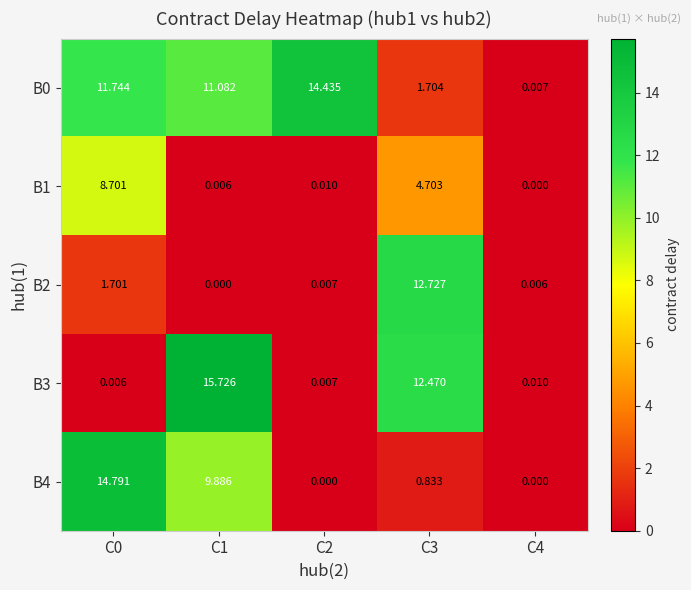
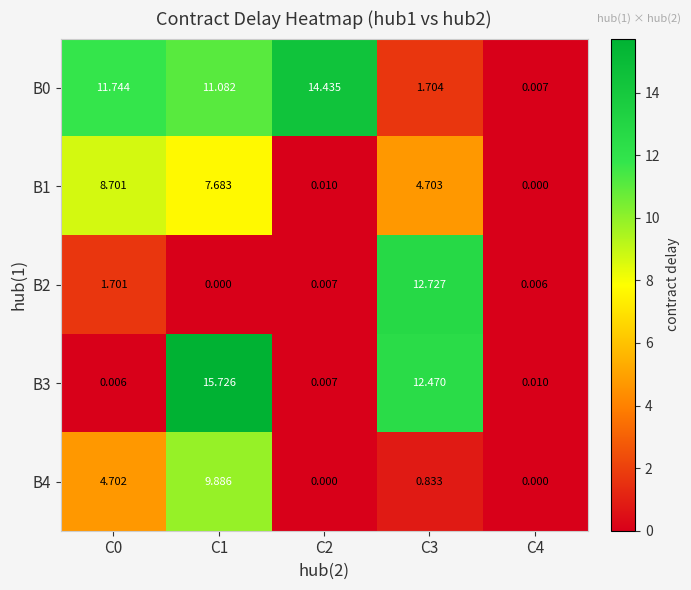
B1, C1: 0.006 -> 7.683
B4, C0: 14.791 -> 4.702
